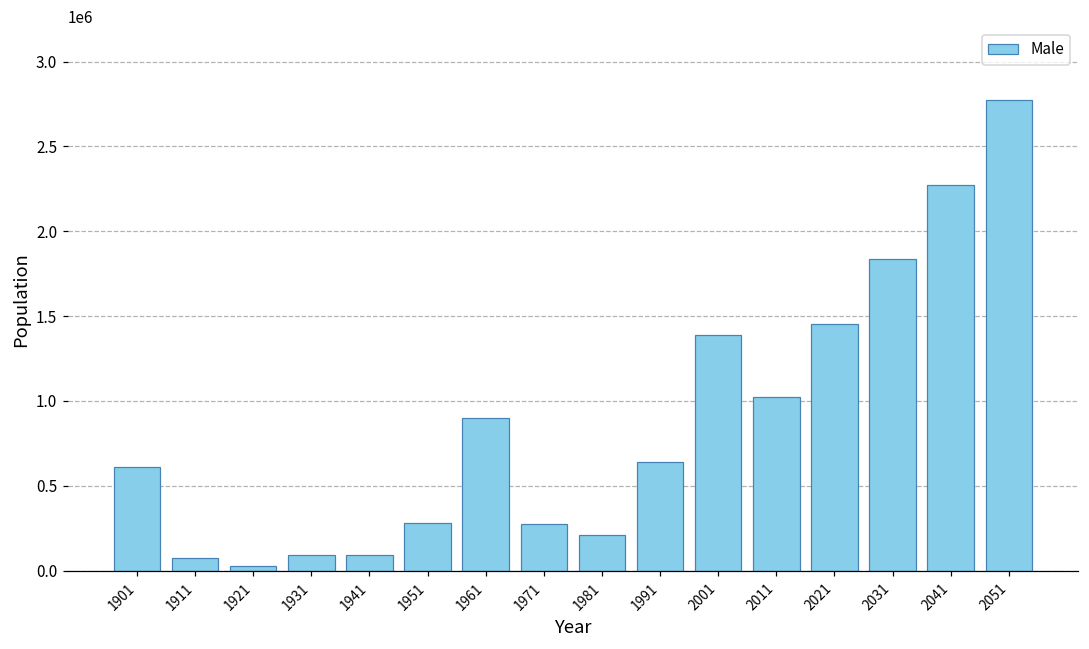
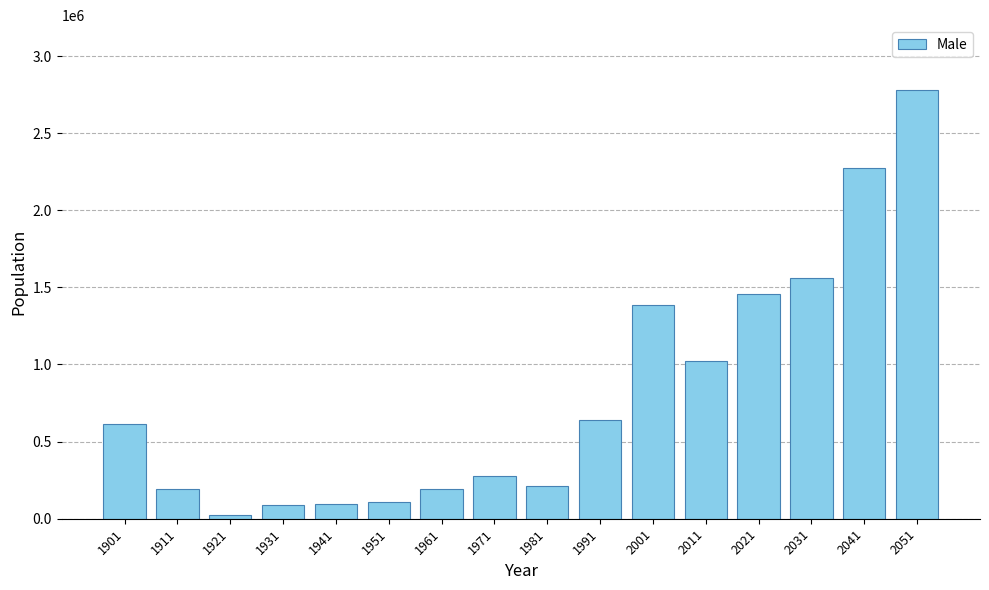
1911: 70000 -> 190000
1951: 280000 -> 110000
1961: 900000 -> 190000
2031: 1830000 -> 1560000
